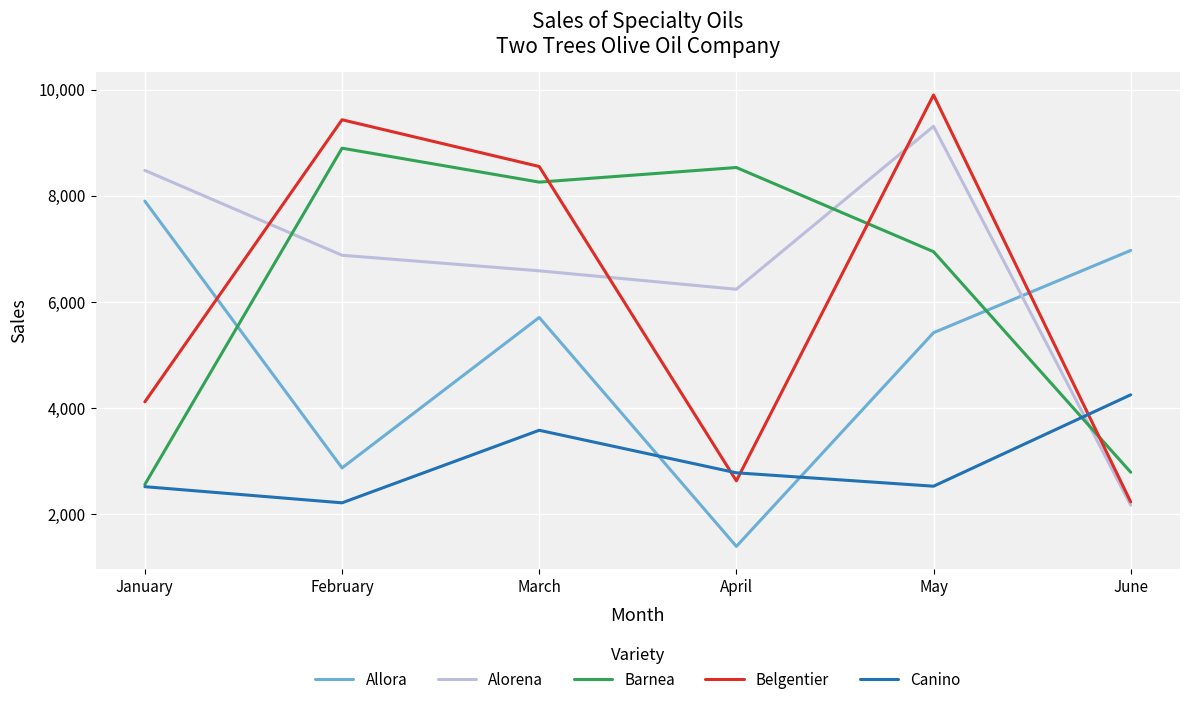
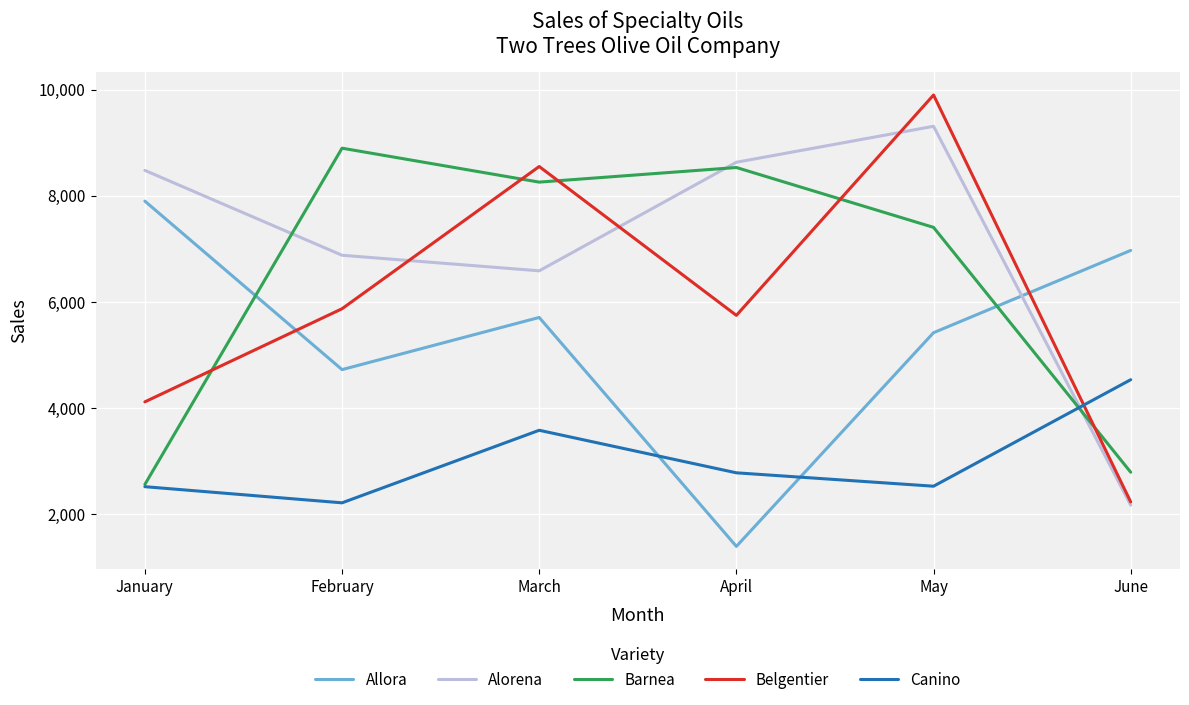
Allora, February: 2,900 -> 4,700
Belgentier, February: 9,400 -> 5,900
Alorena, April: 6,200 -> 8,600
Belgentier, April: 2,600 -> 5,700
Barnea, May: 6,900 -> 7,400
Canino, June: 4,300 -> 4,500
